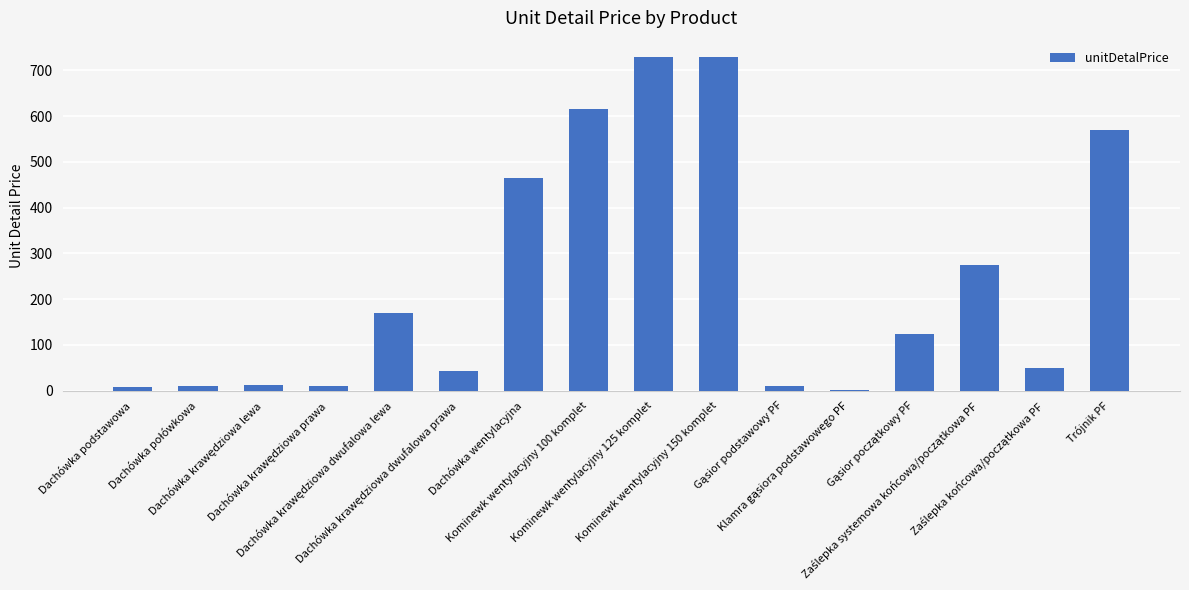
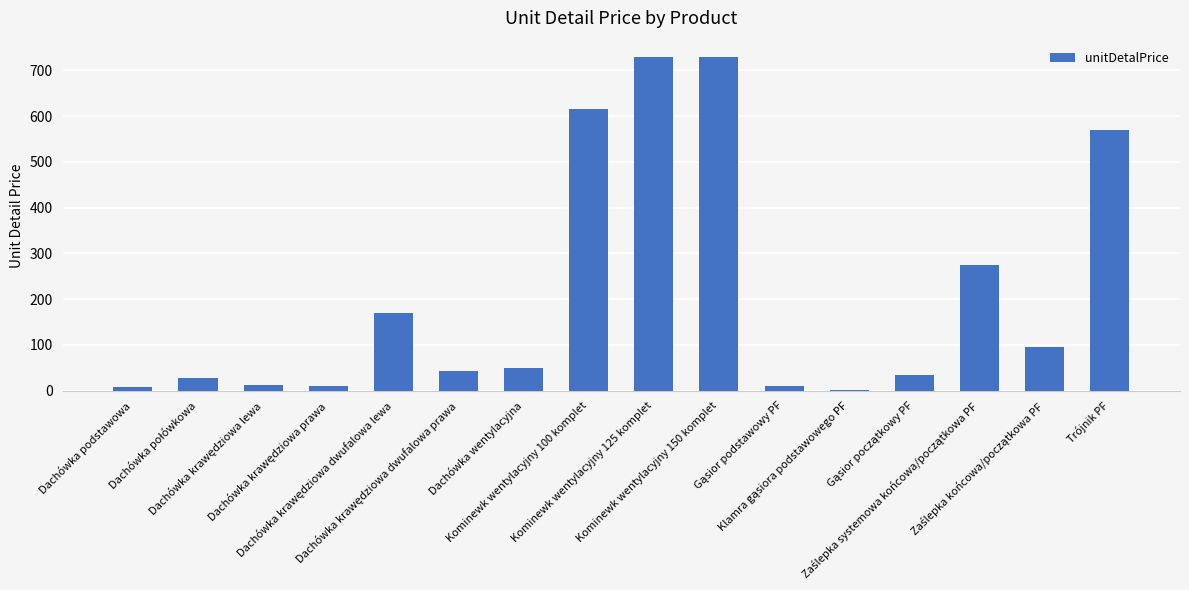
Dachówka połówkowa: 10 -> 30
Dachówka wentylacyjna: 470 -> 50
Gąsior początkowy PF: 120 -> 40
Zaślepka końcowa/początkowa PF: 50 -> 100
